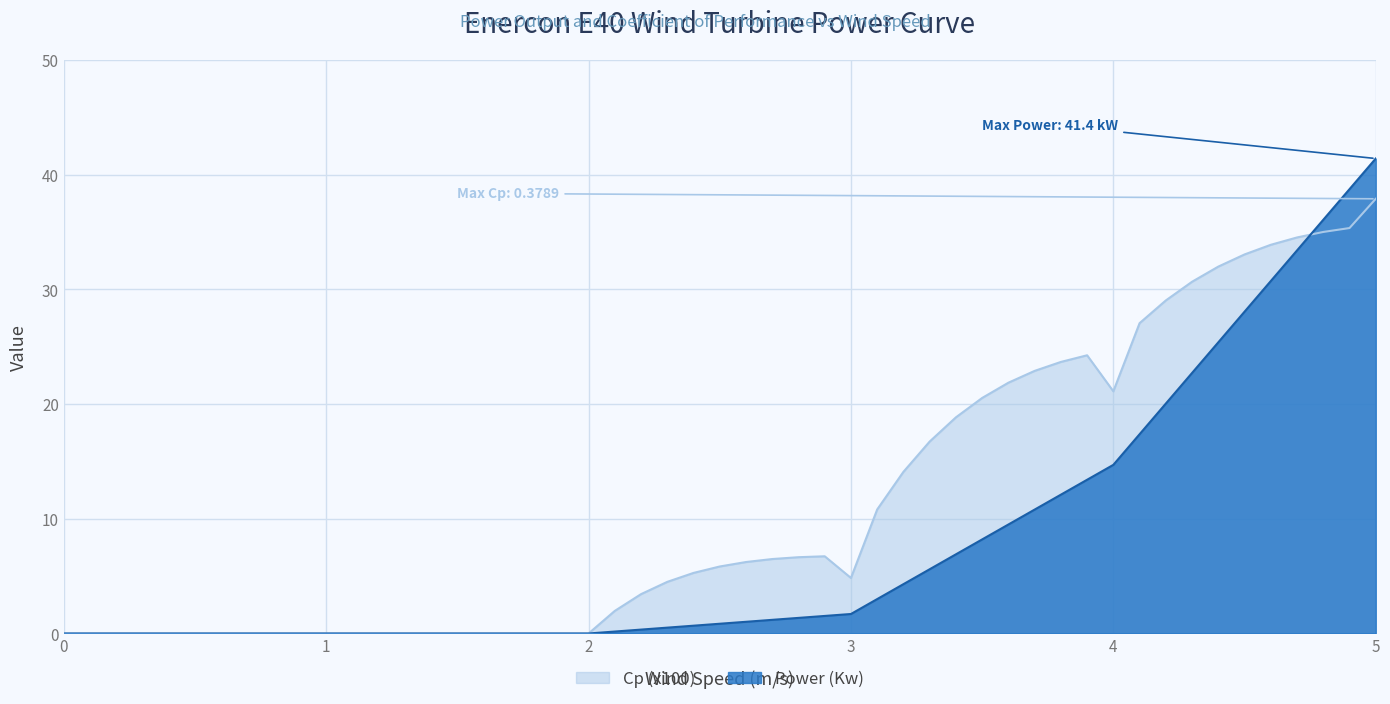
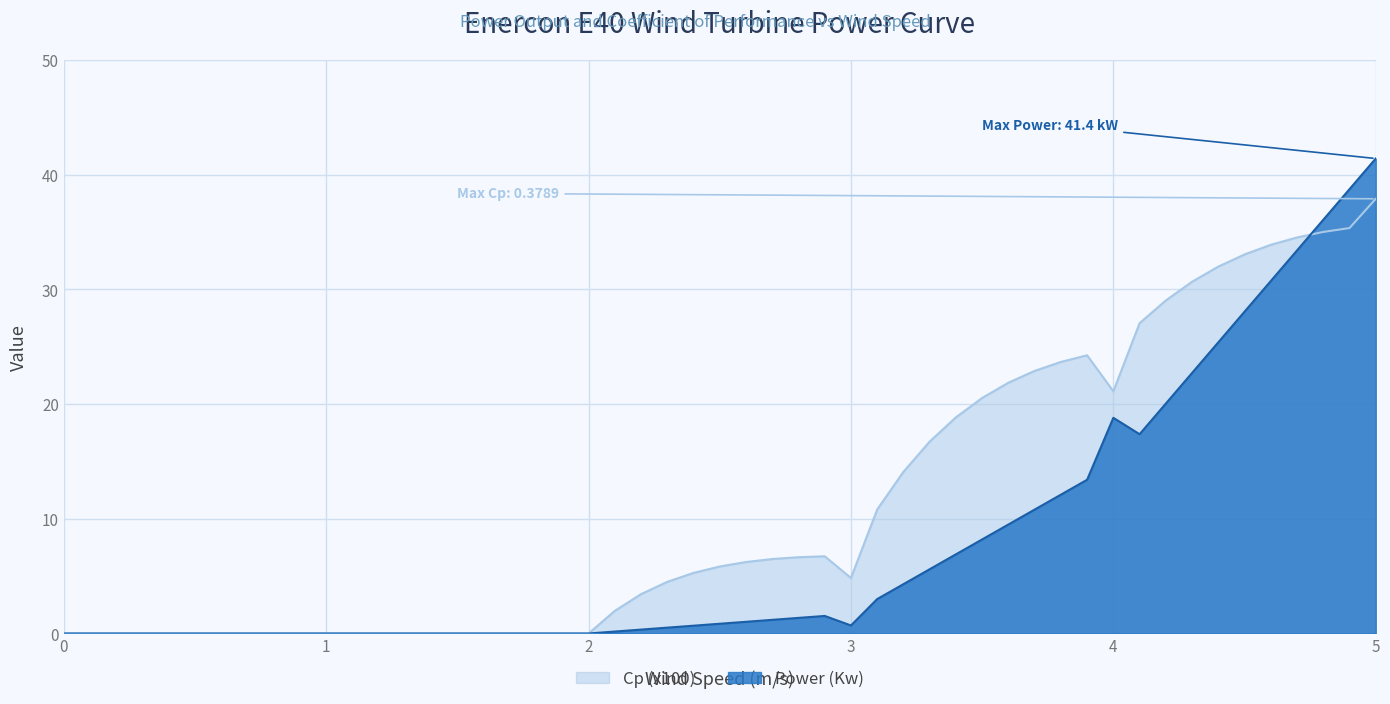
Power (Kw), 3: 1.7 -> 0.7
Power (Kw), 4: 14.7 -> 18.8
